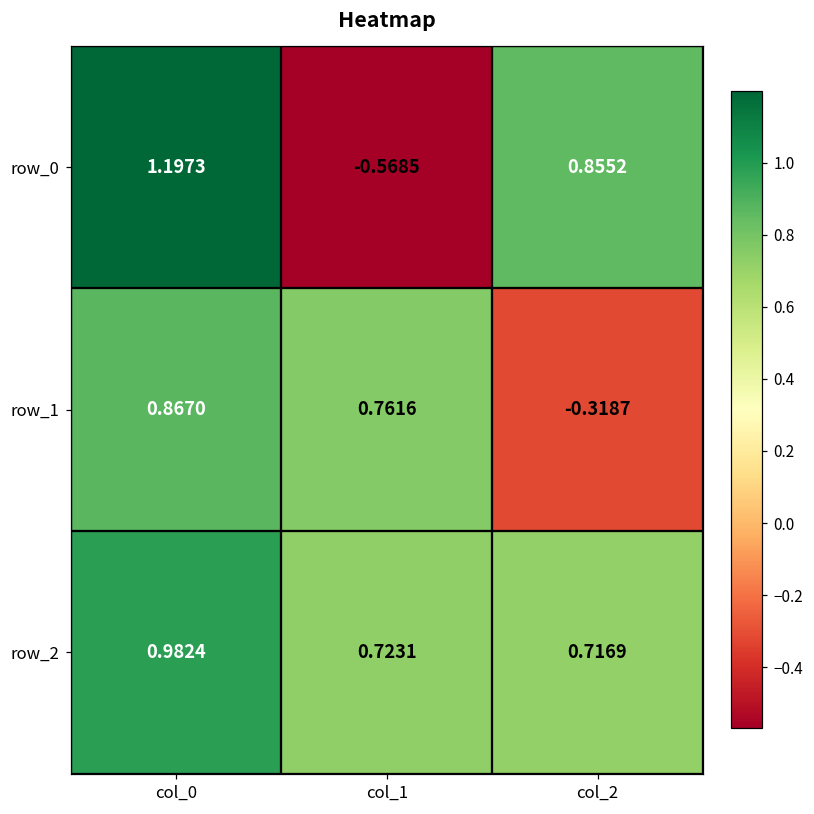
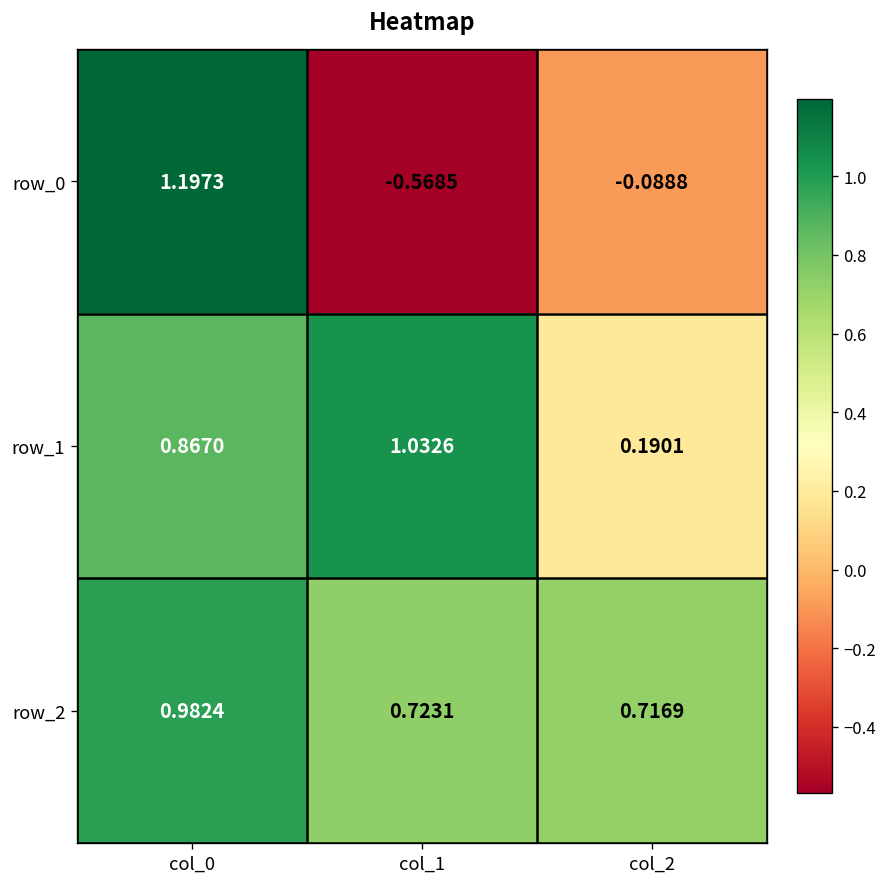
row_0, col_2: 0.8552 -> -0.0888
row_1, col_1: 0.7616 -> 1.0326
row_1, col_2: -0.3187 -> 0.1901
